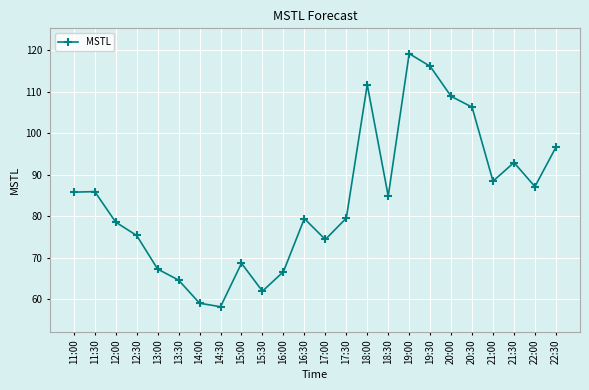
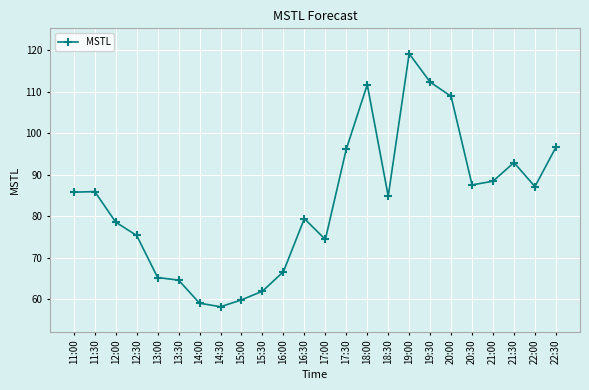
13:00: 67 -> 65
15:00: 69 -> 60
17:30: 80 -> 96
19:30: 116 -> 112
20:30: 106 -> 88
